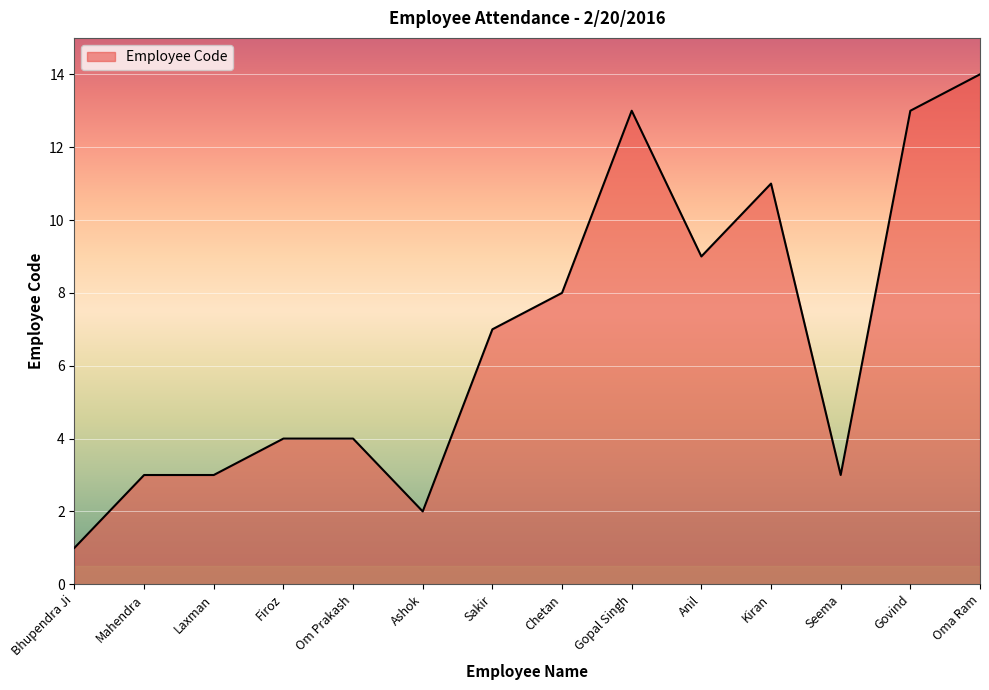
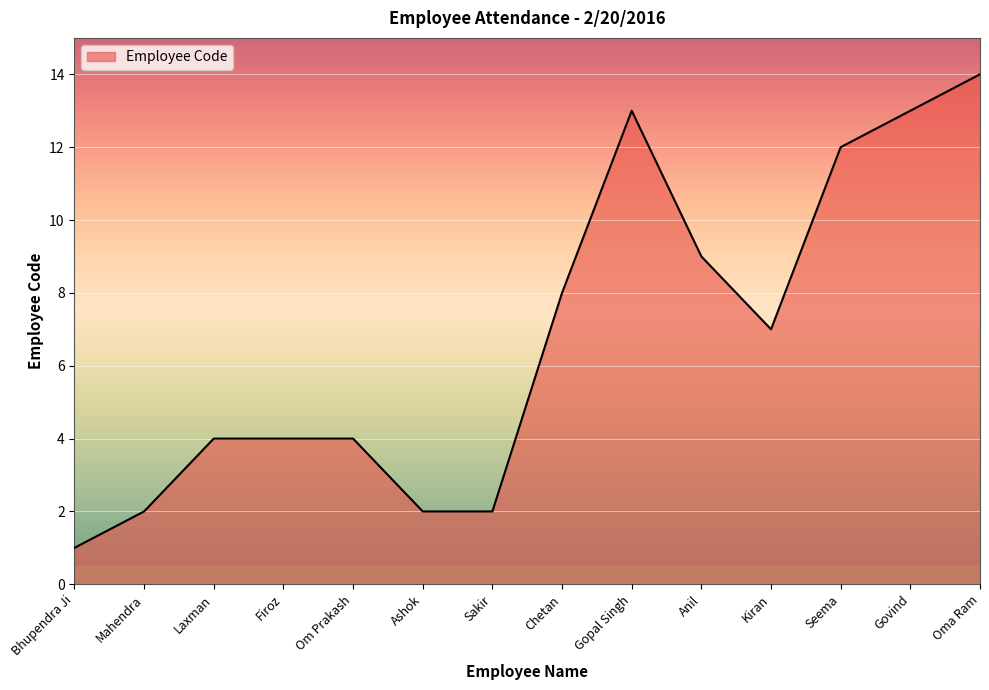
Mahendra: 3 -> 2
Laxman: 3 -> 4
Sakir: 7 -> 2
Kiran: 11 -> 7
Seema: 3 -> 12
